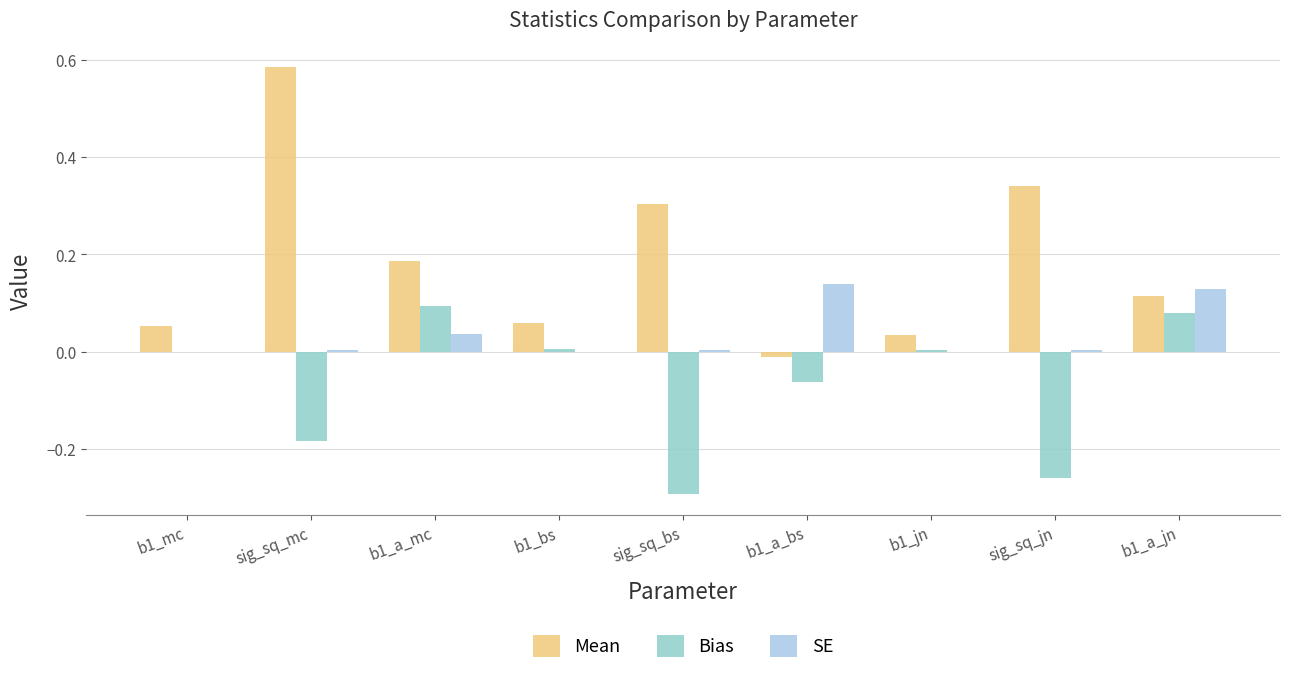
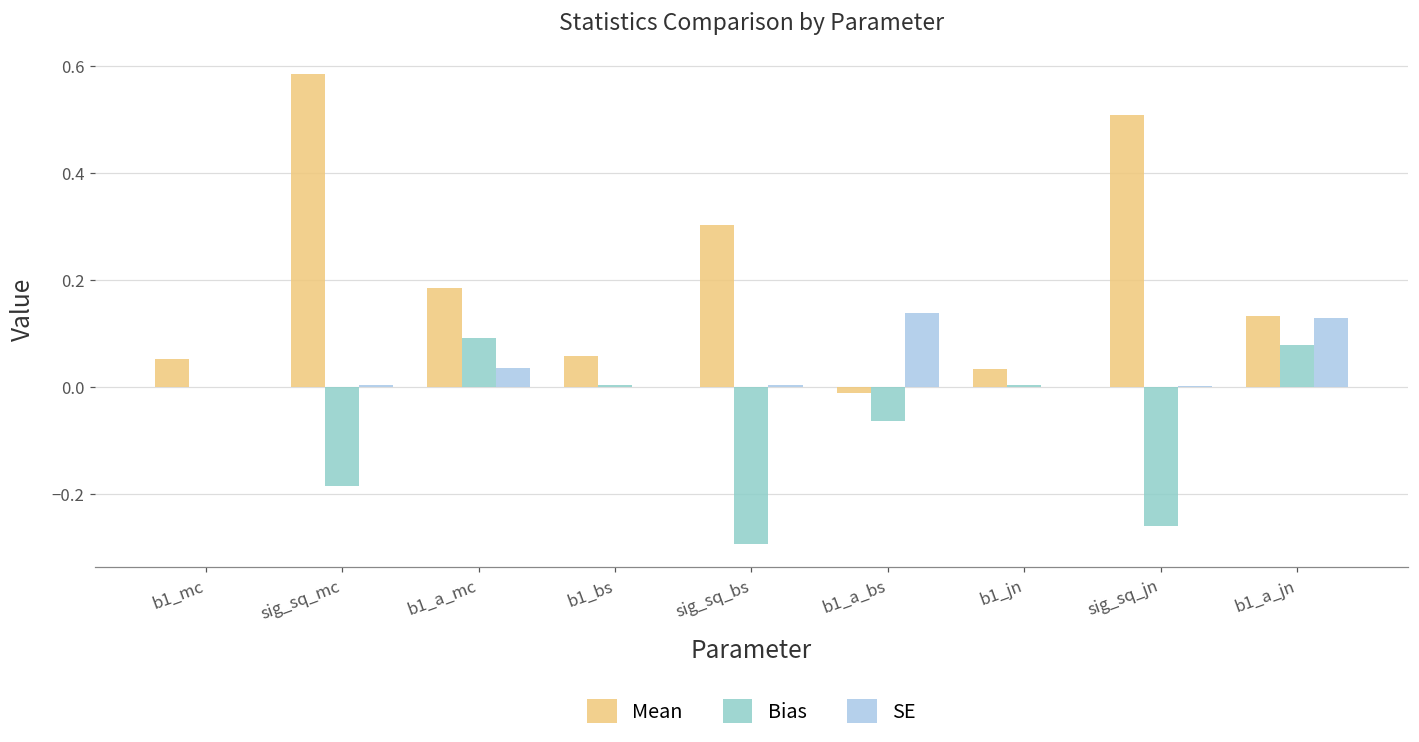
Mean, sig_sq_jn: 0.34 -> 0.51
Mean, b1_a_jn: 0.12 -> 0.13
